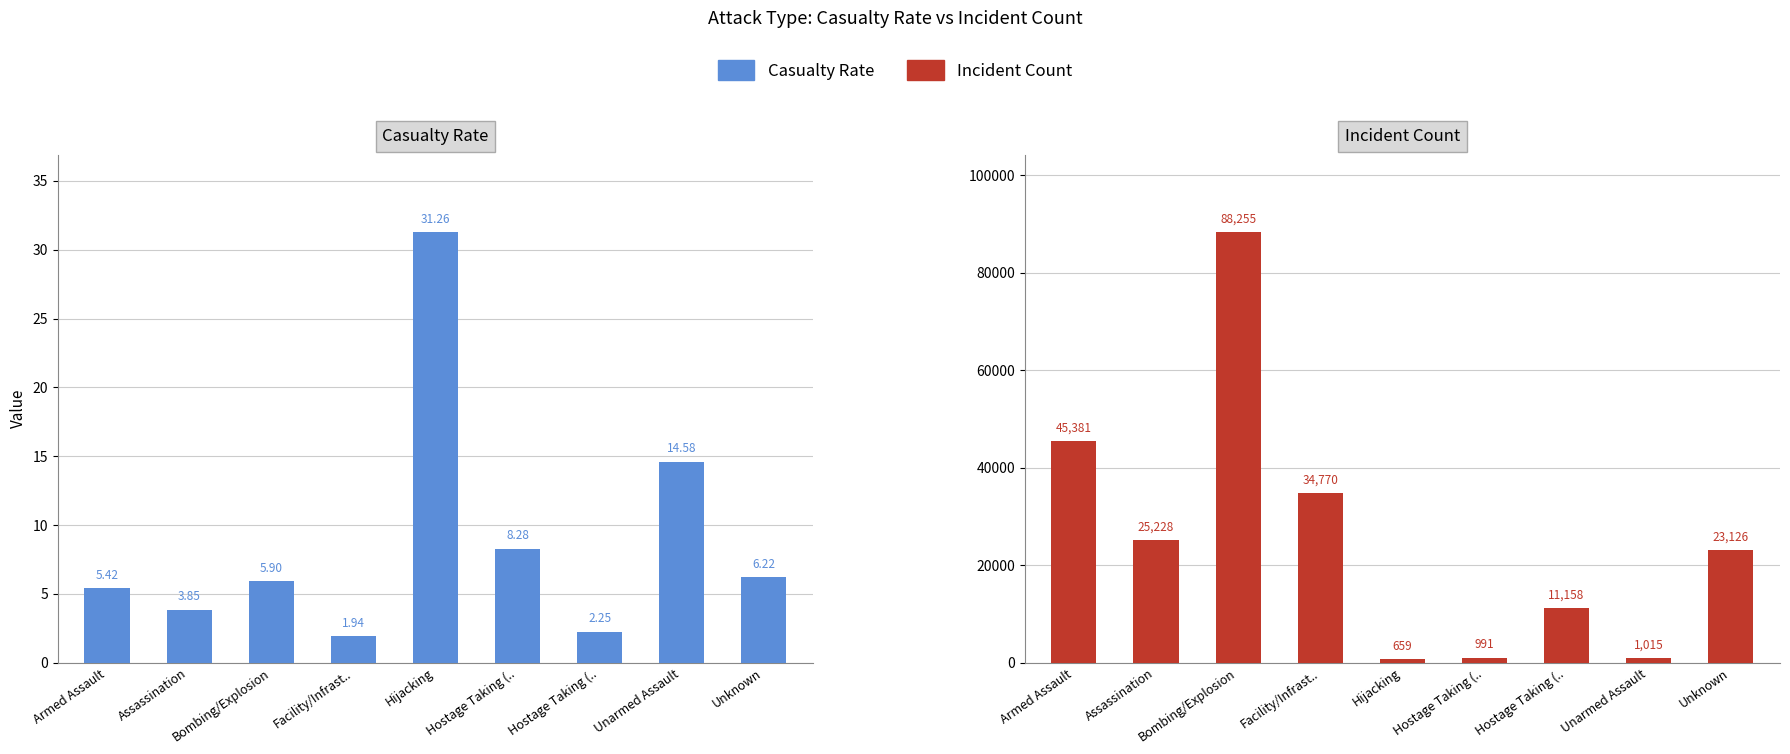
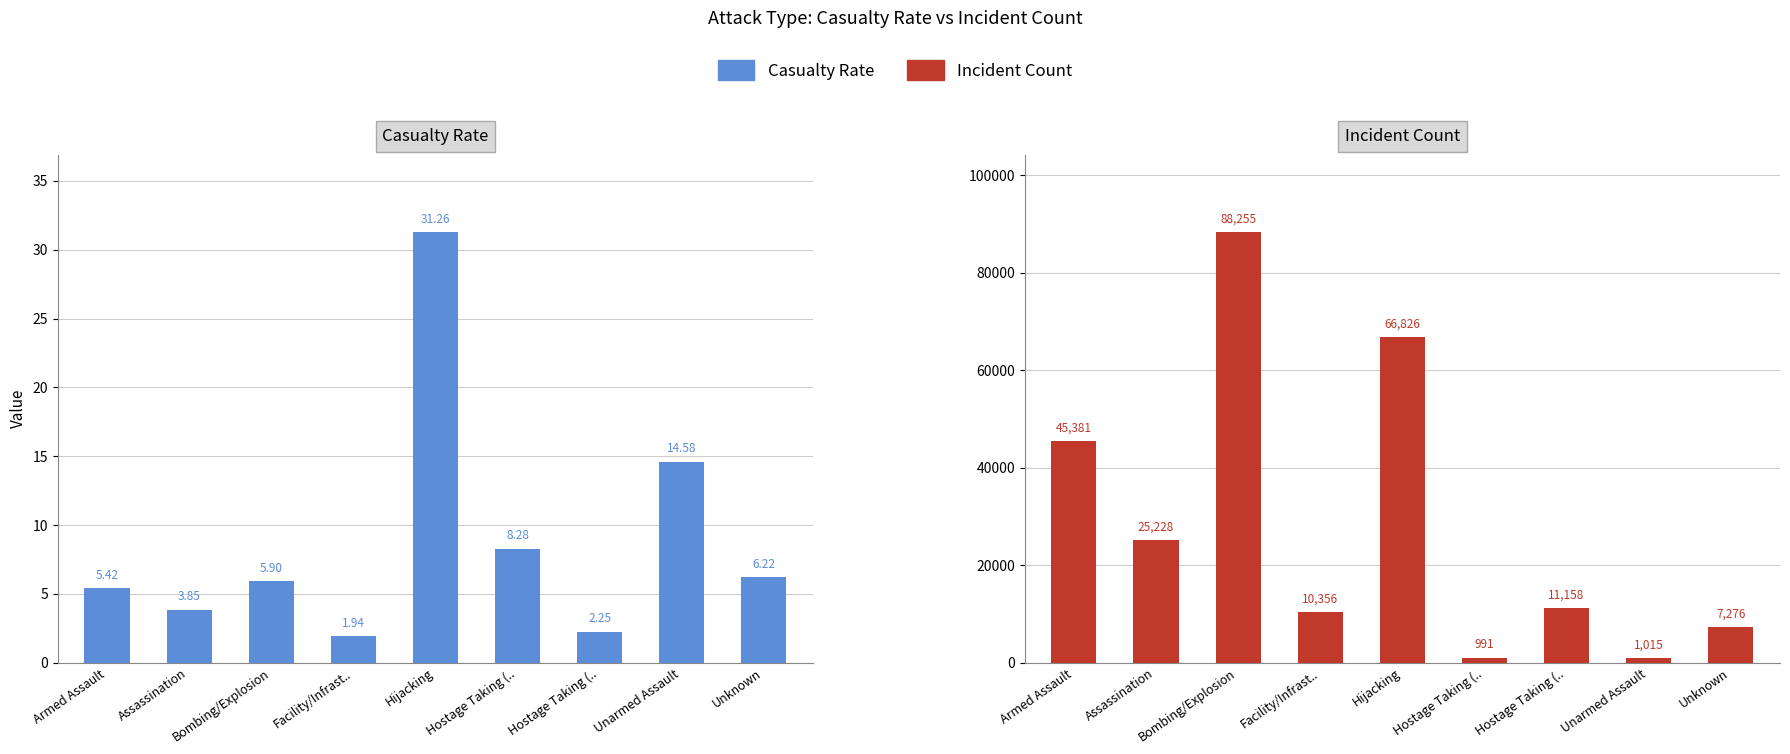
Incident Count, Facility/Infrast..: 34,770 -> 10,356
Incident Count, Hijacking: 659 -> 66,826
Incident Count, Unknown: 23,126 -> 7,276
